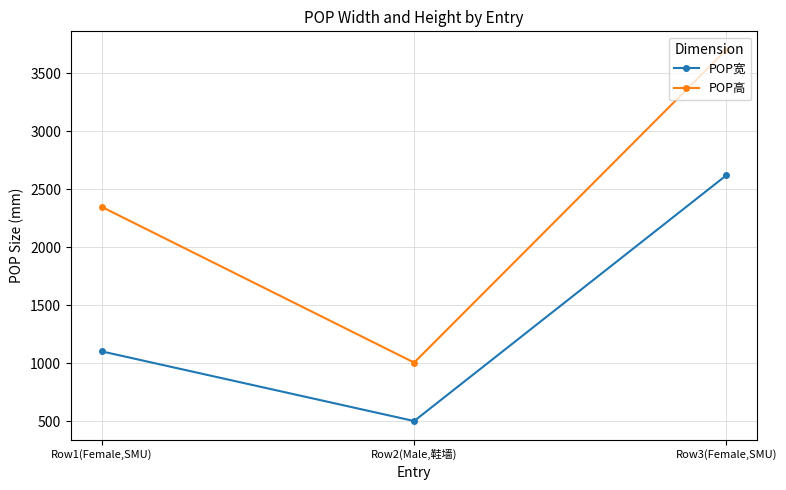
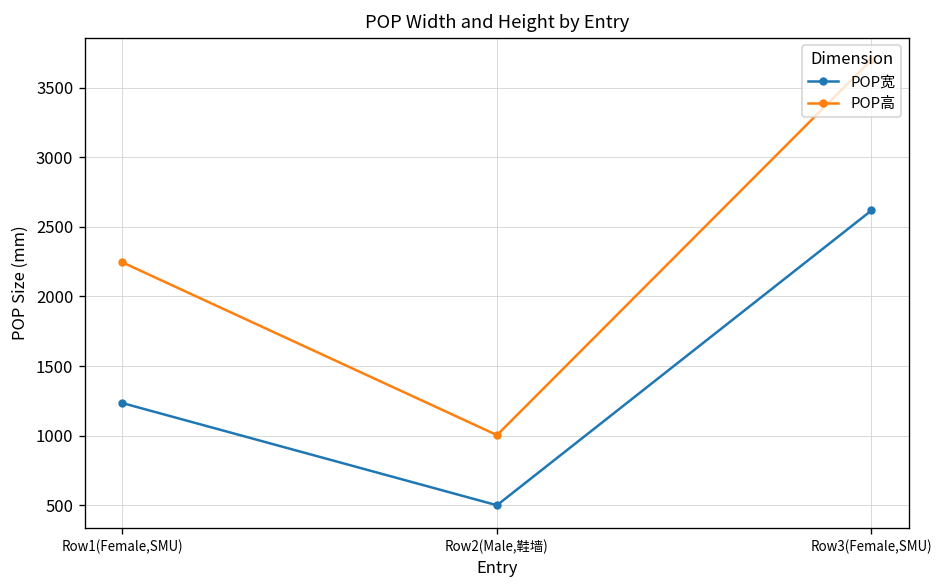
POP宽, Row1(Female,SMU): 1100 -> 1230
POP高, Row1(Female,SMU): 2350 -> 2250
